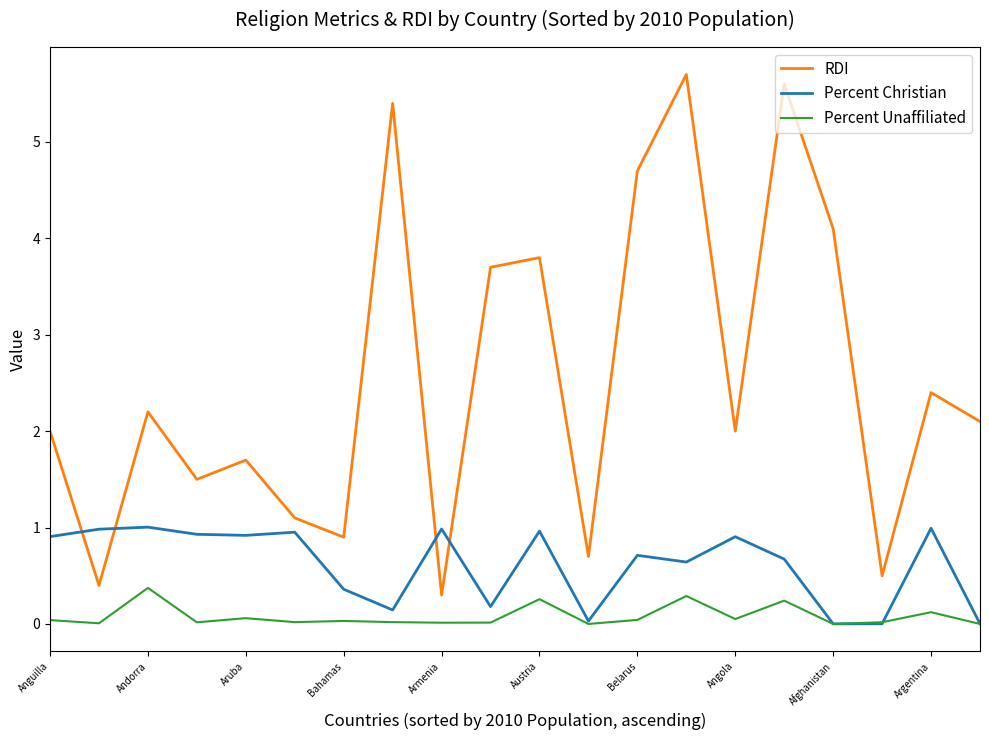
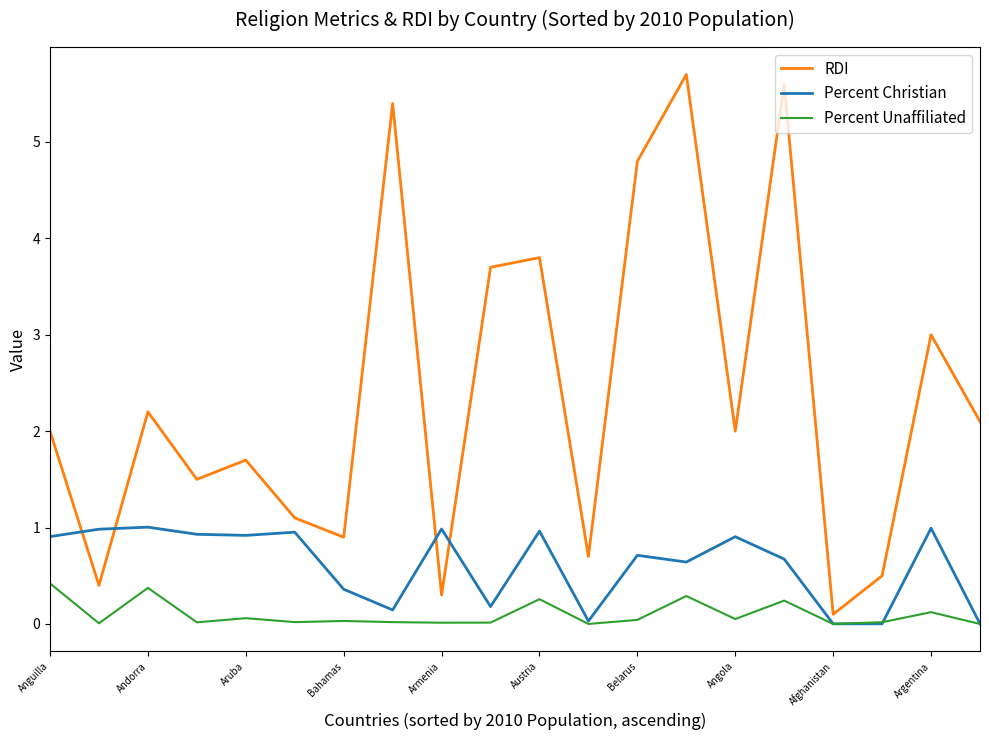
Percent Unaffiliated, Anguilla: 0.0 -> 0.4
RDI, Belarus: 4.7 -> 4.8
RDI, Afghanistan: 4.1 -> 0.1
RDI, Argentina: 2.4 -> 3.0
